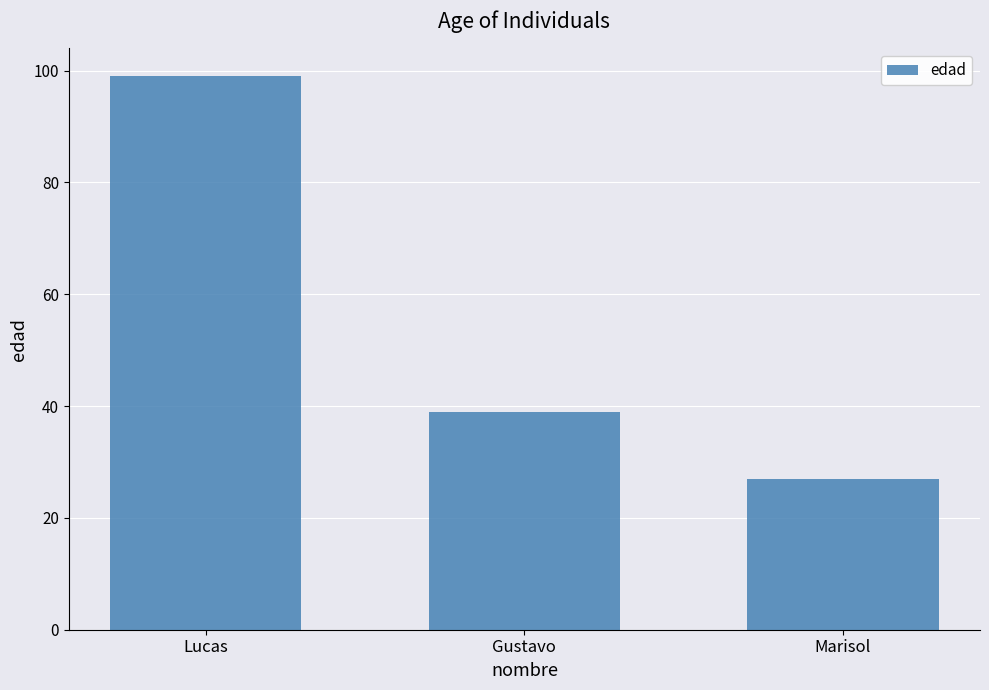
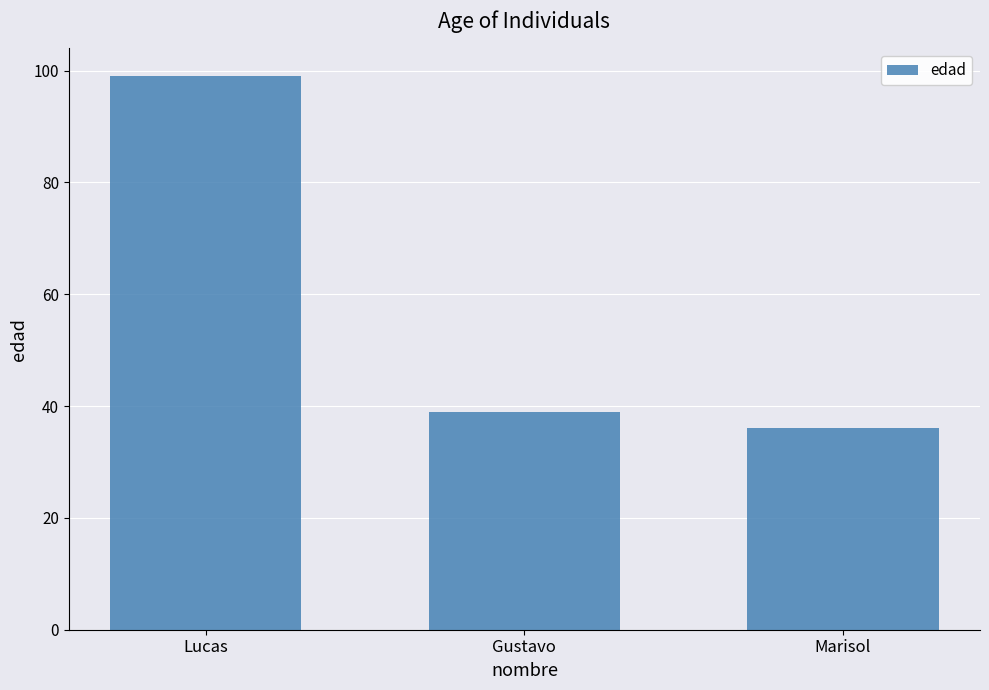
Marisol: 27 -> 36
